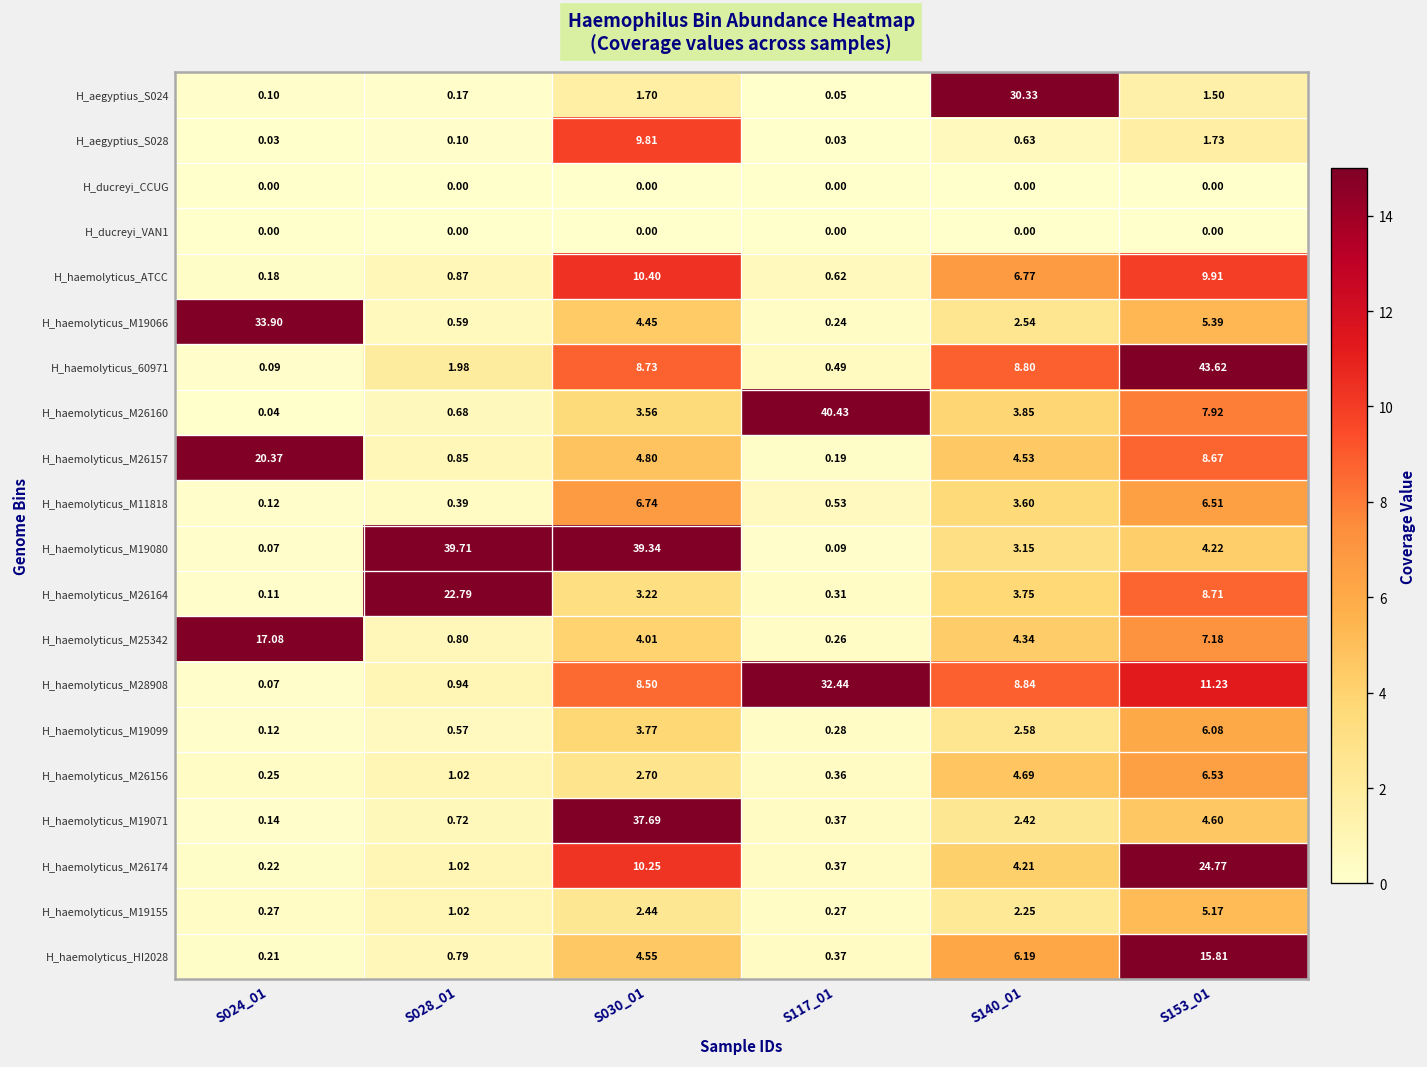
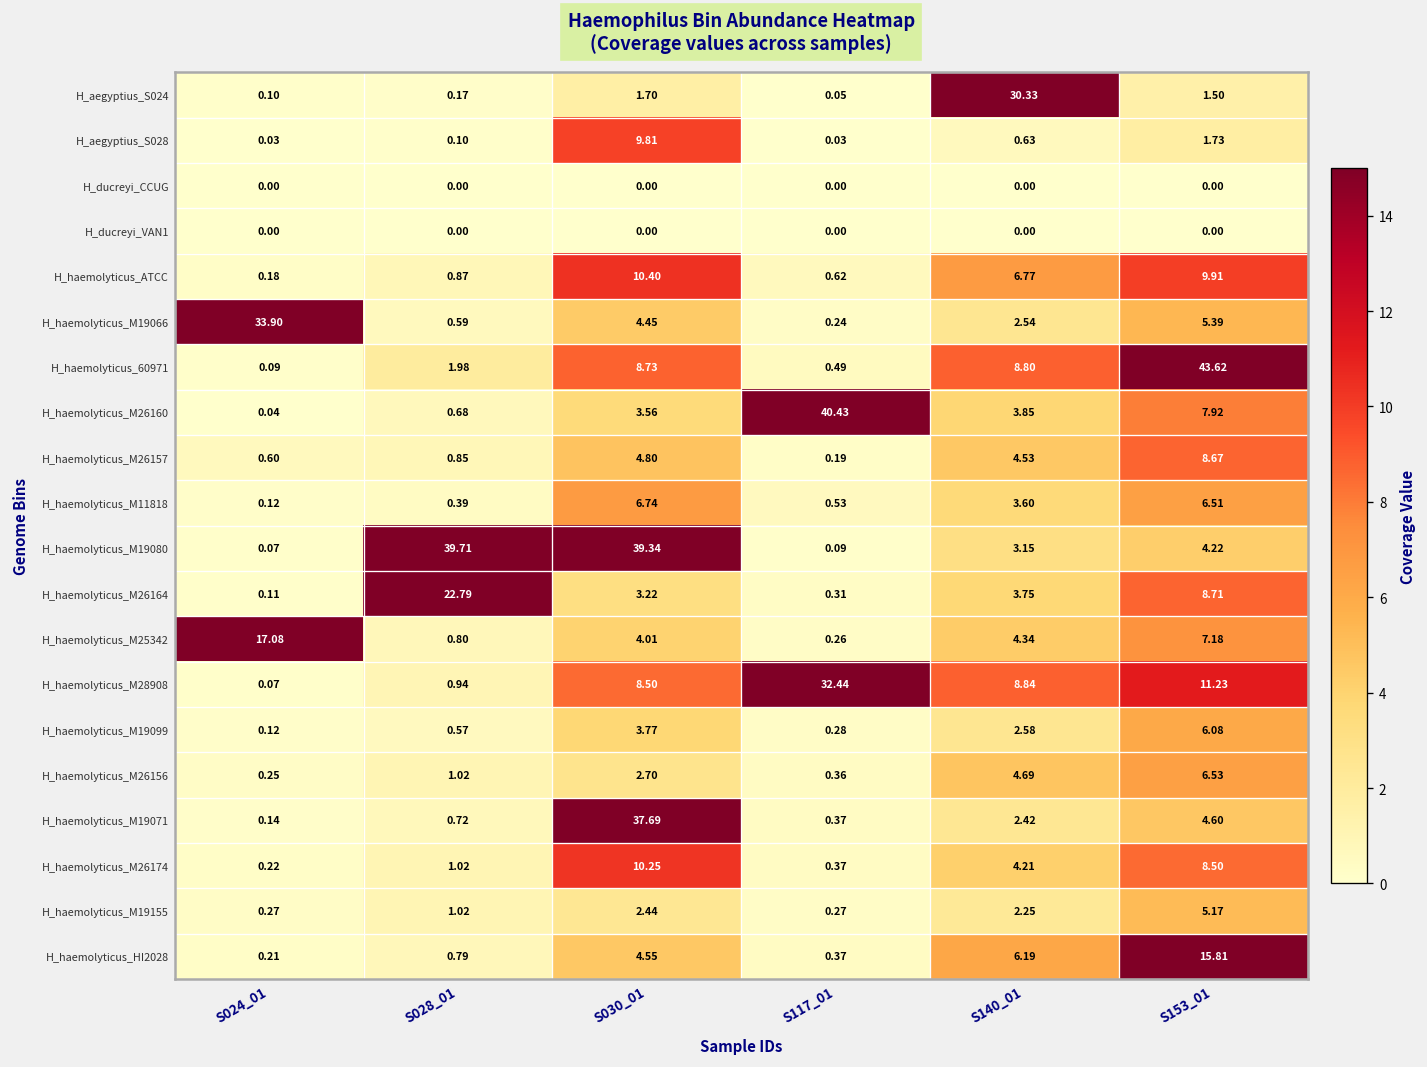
H_haemolyticus_M26157, S024_01: 20.37 -> 0.60
H_haemolyticus_M26174, S153_01: 24.77 -> 8.50
